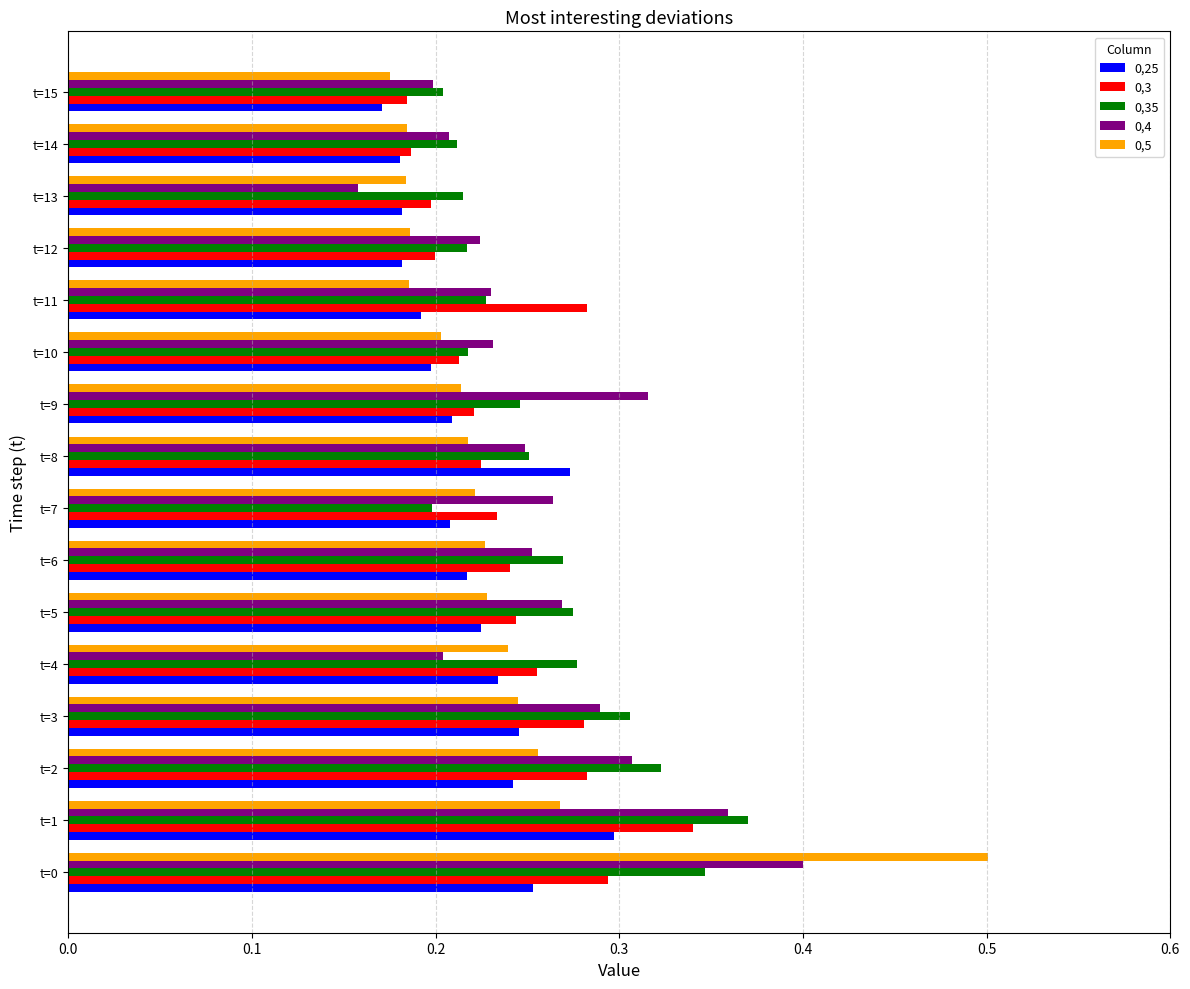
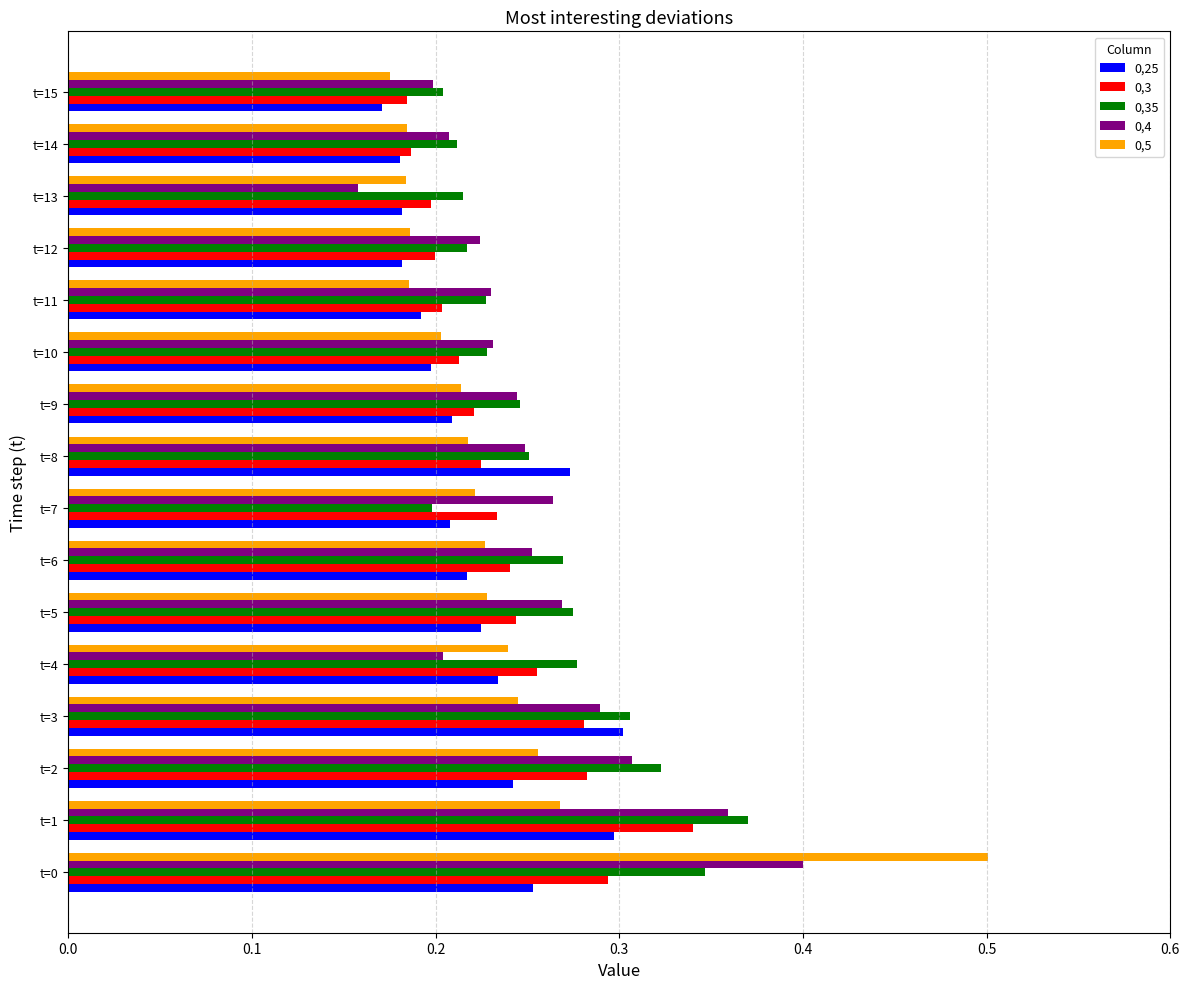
0,3, t=11: 0.282 -> 0.203
0,35, t=10: 0.217 -> 0.228
0,4, t=9: 0.316 -> 0.244
0,25, t=3: 0.245 -> 0.302
